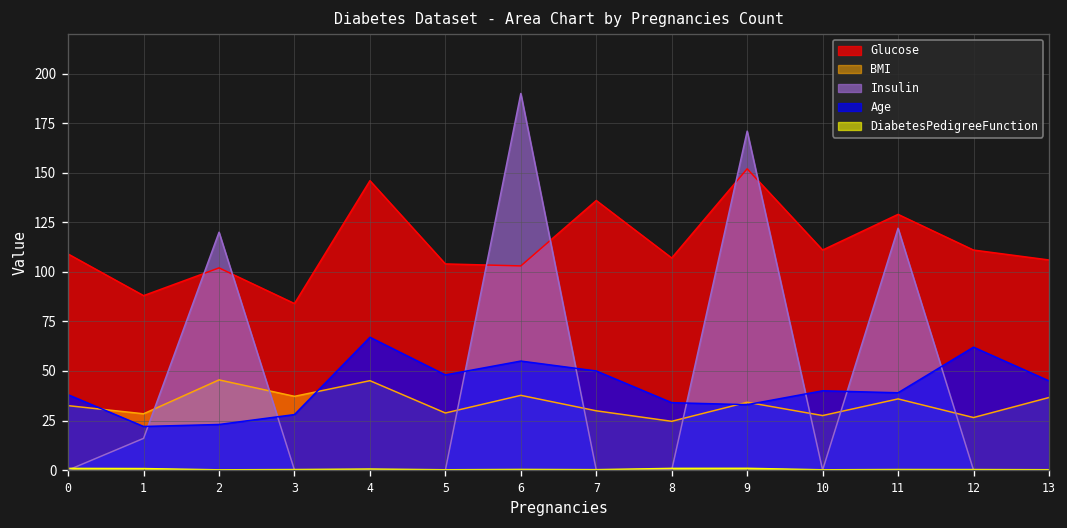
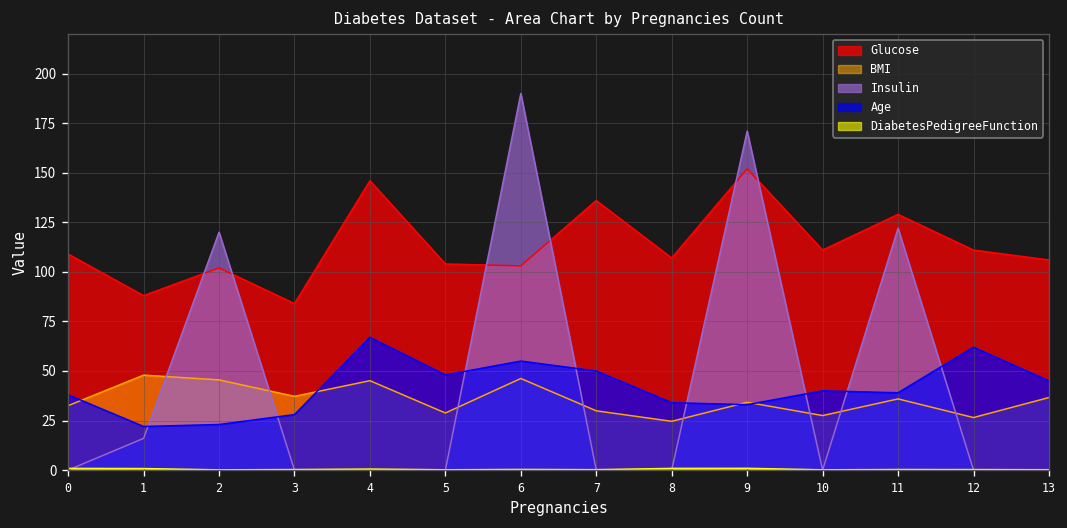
BMI, 1: 28 -> 48
BMI, 6: 38 -> 46
